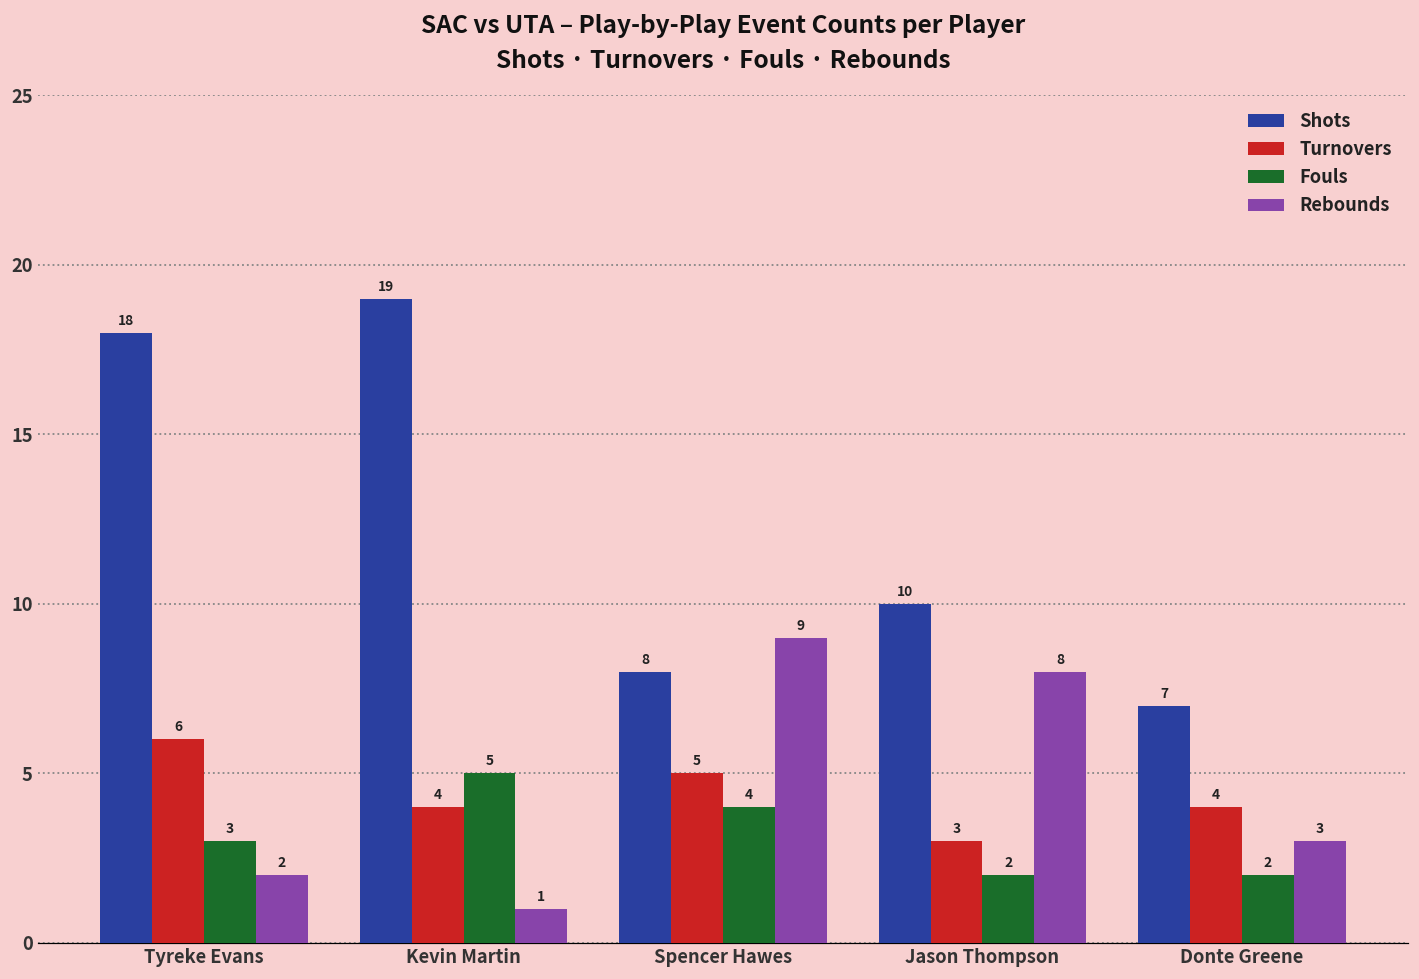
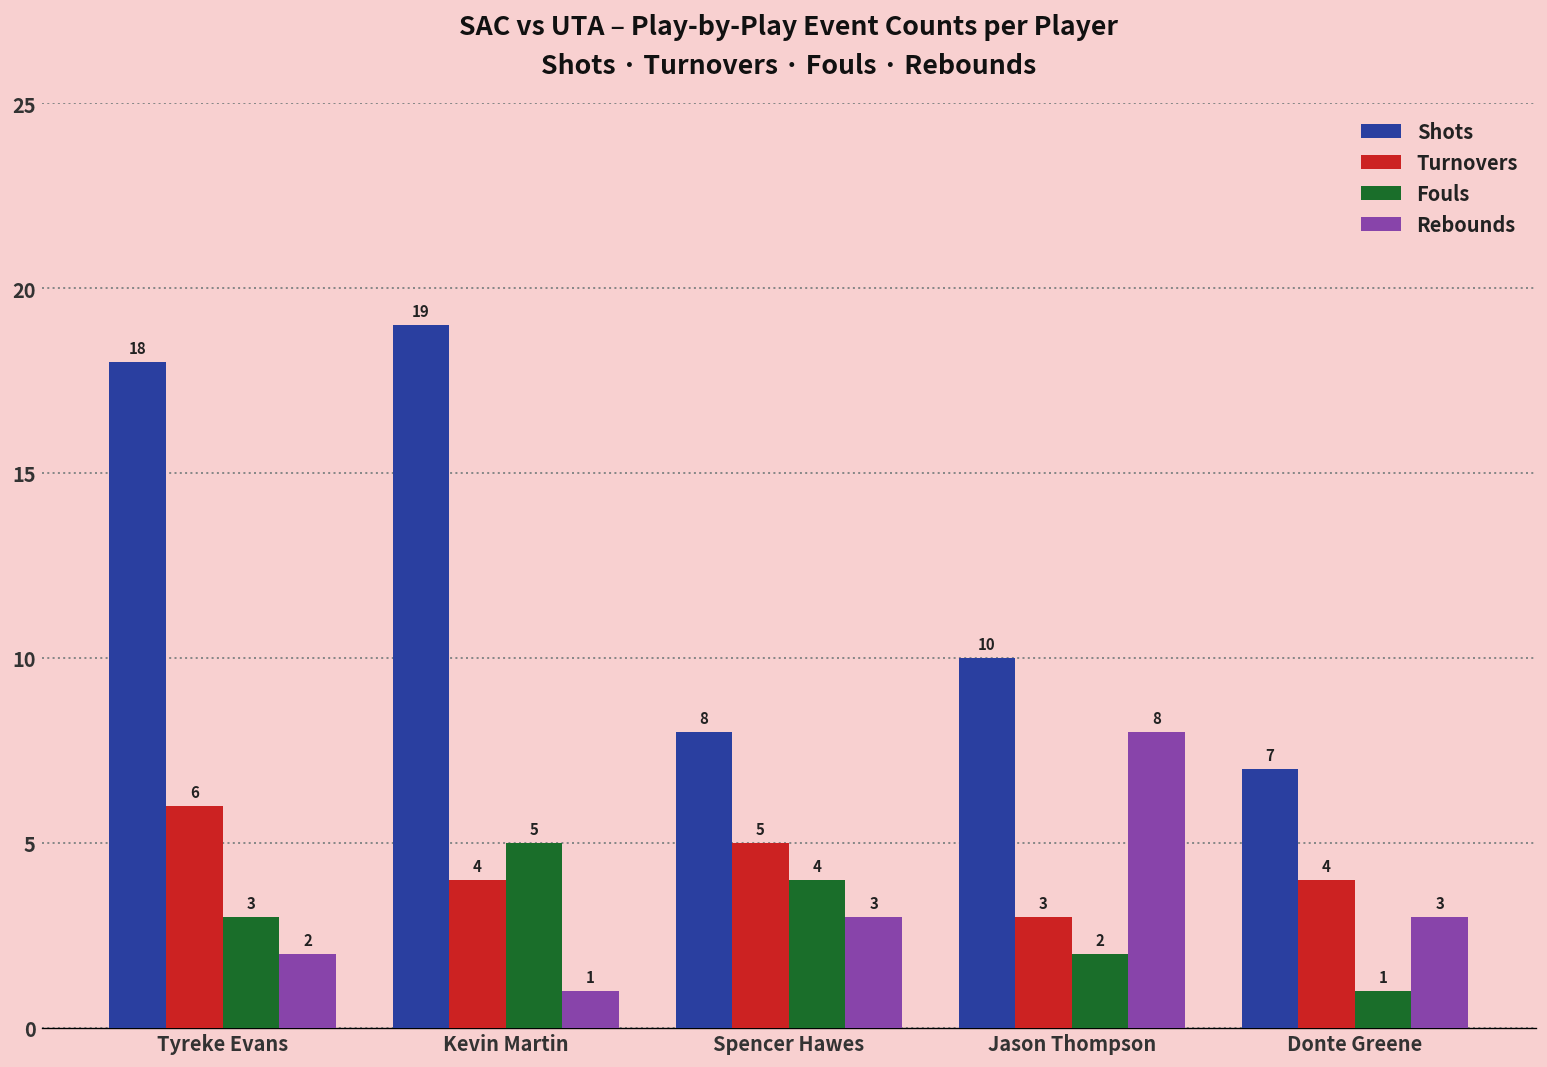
Rebounds, Spencer Hawes: 9 -> 3
Fouls, Donte Greene: 2 -> 1
